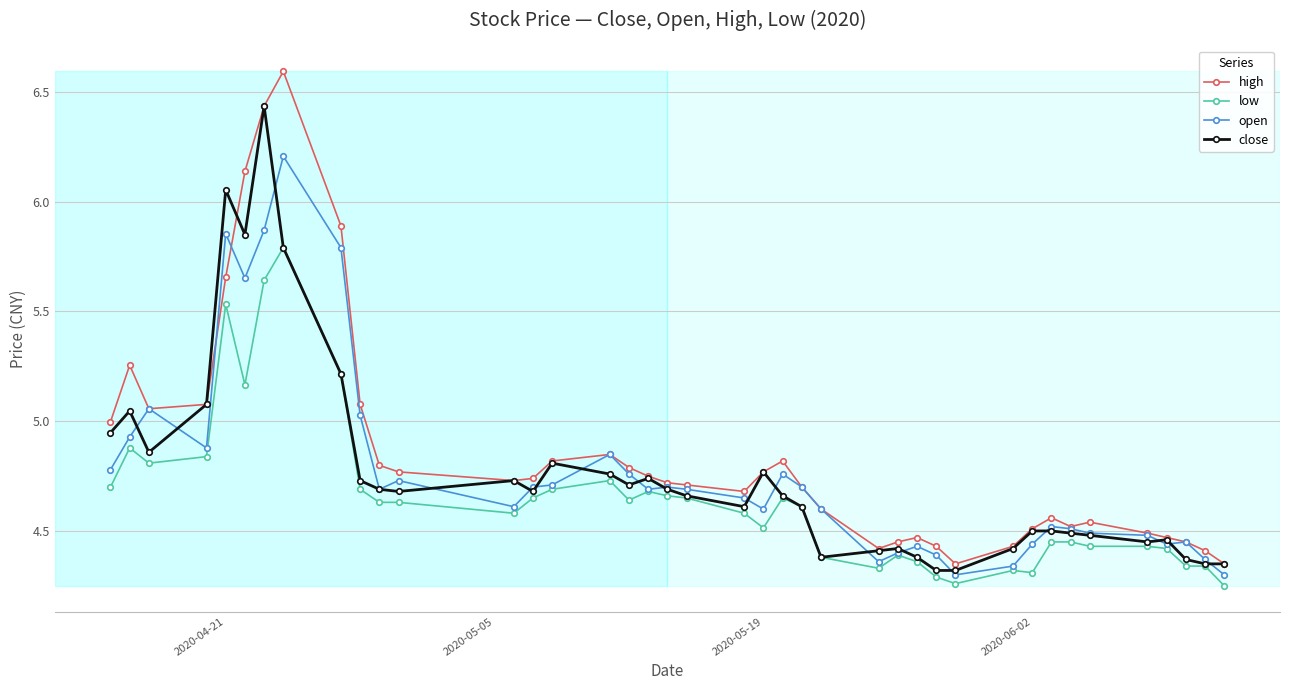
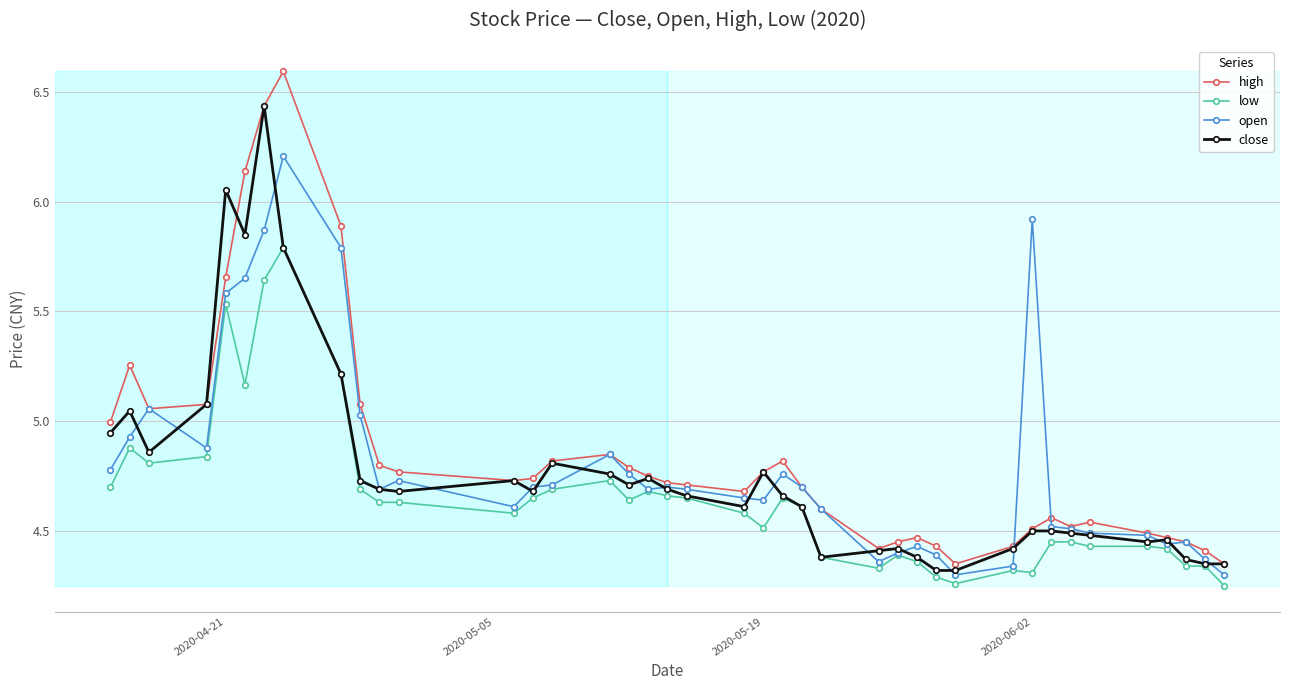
open, 2020-04-21: 5.85 -> 5.58
open, 2020-05-19: 4.60 -> 4.64
open, 2020-06-02: 4.44 -> 5.92
